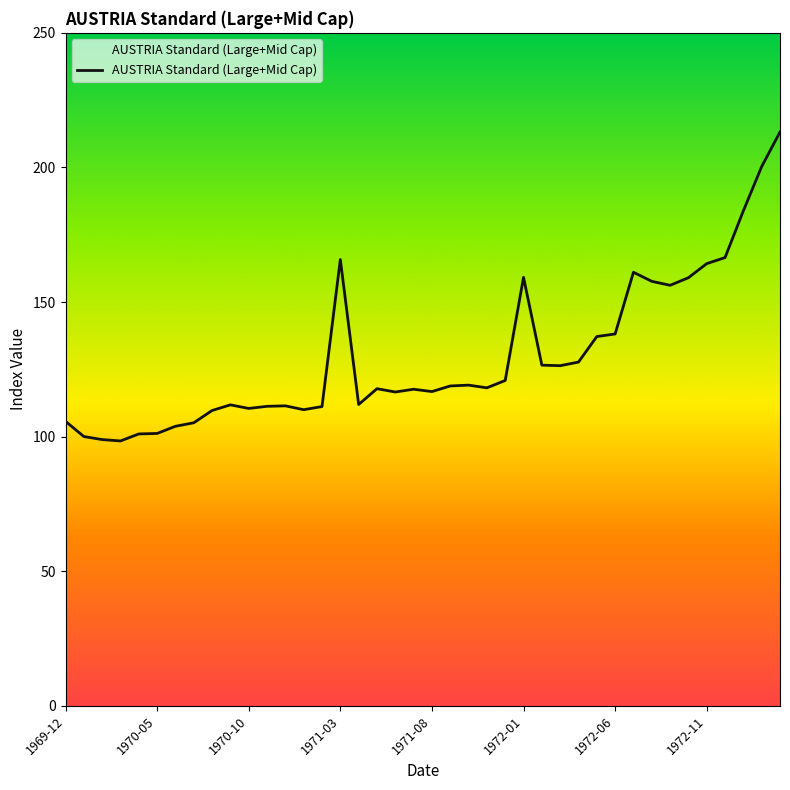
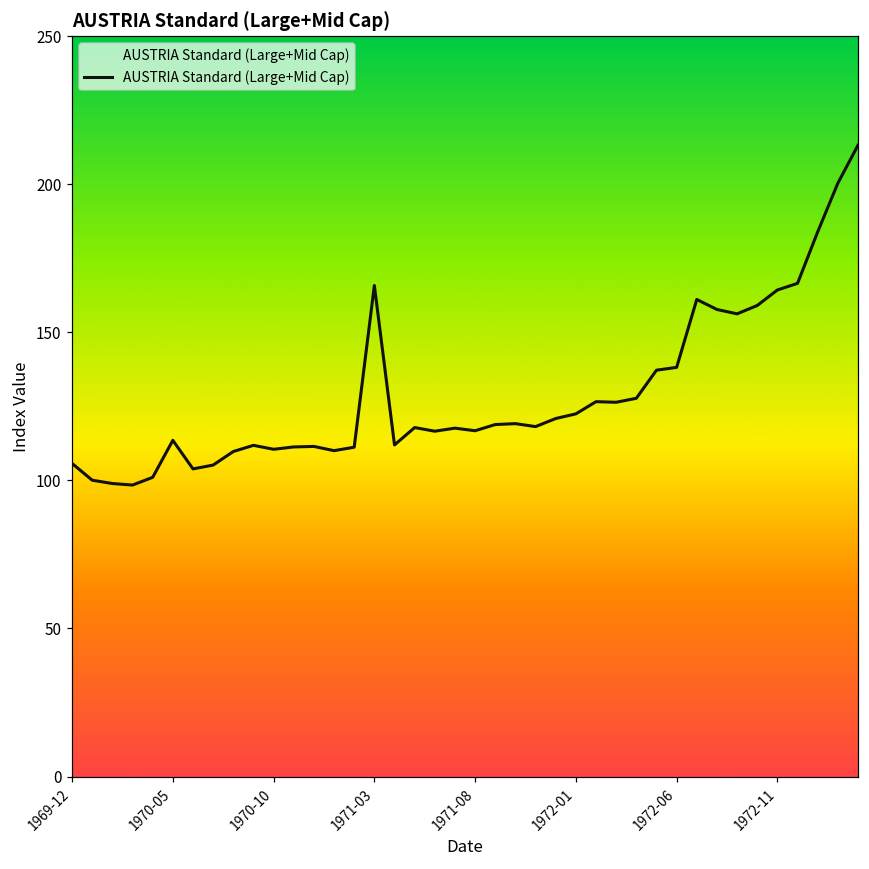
1970-05: 101 -> 114
1972-01: 159 -> 122
